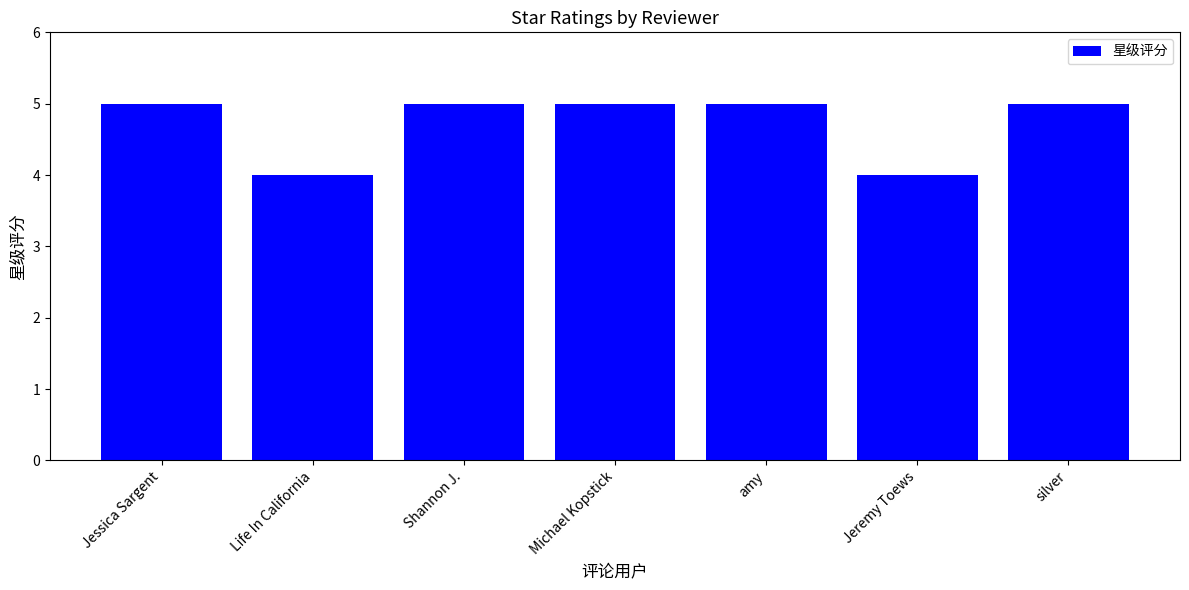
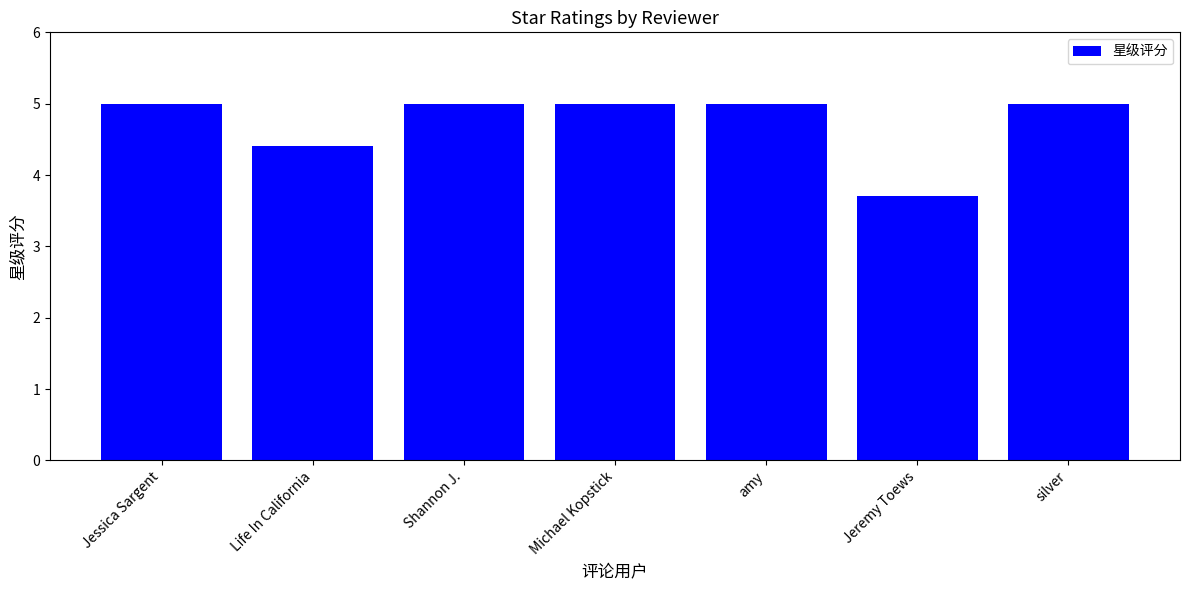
Life In California: 4.0 -> 4.4
Jeremy Toews: 4.0 -> 3.7
